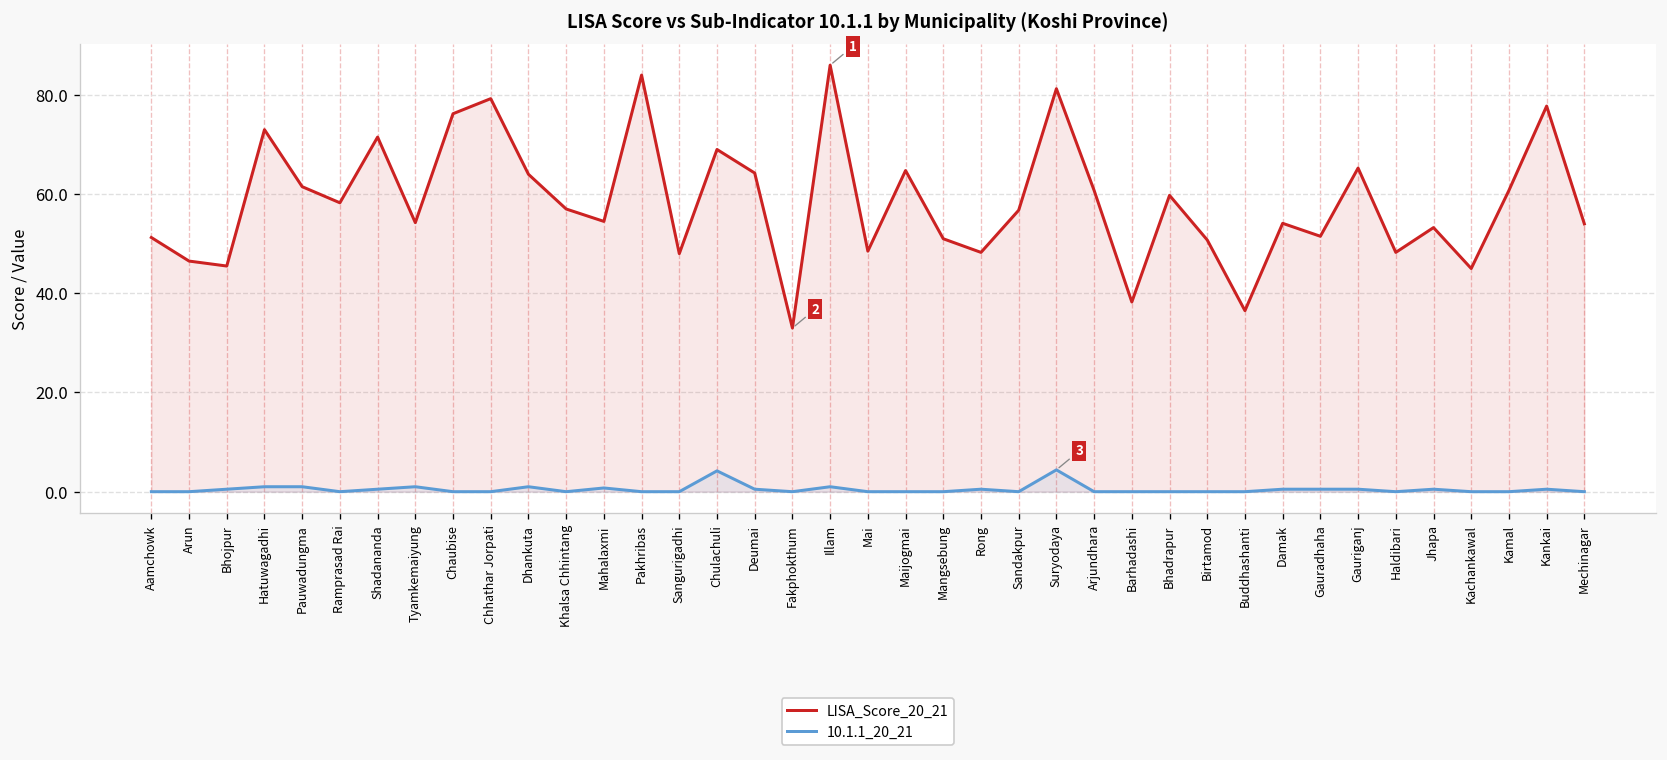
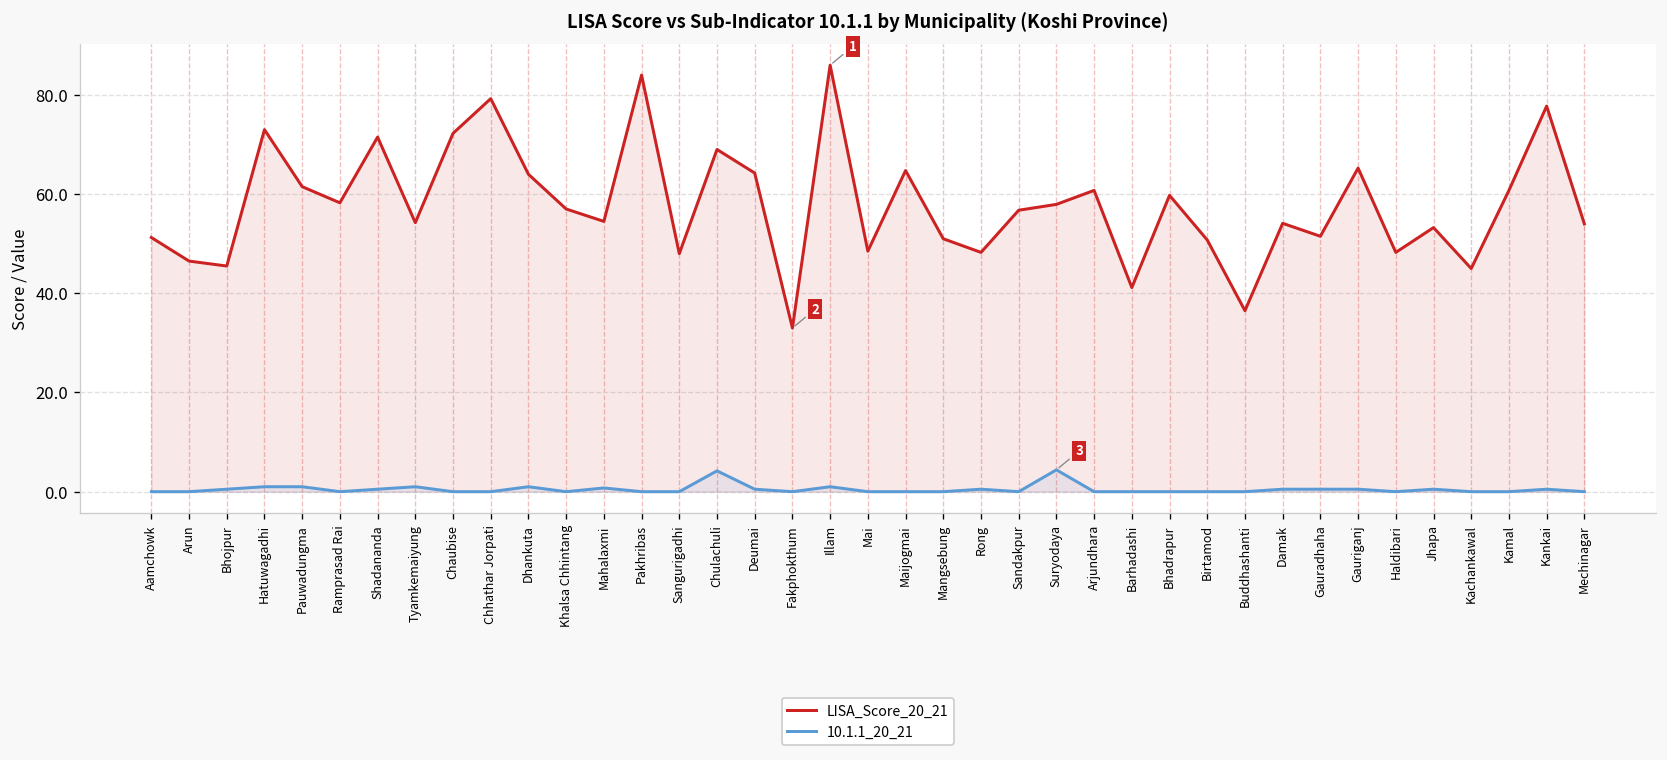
LISA_Score_20_21, Chaubise: 76 -> 72
LISA_Score_20_21, Suryodaya: 81 -> 58
LISA_Score_20_21, Barhadashi: 38 -> 41
